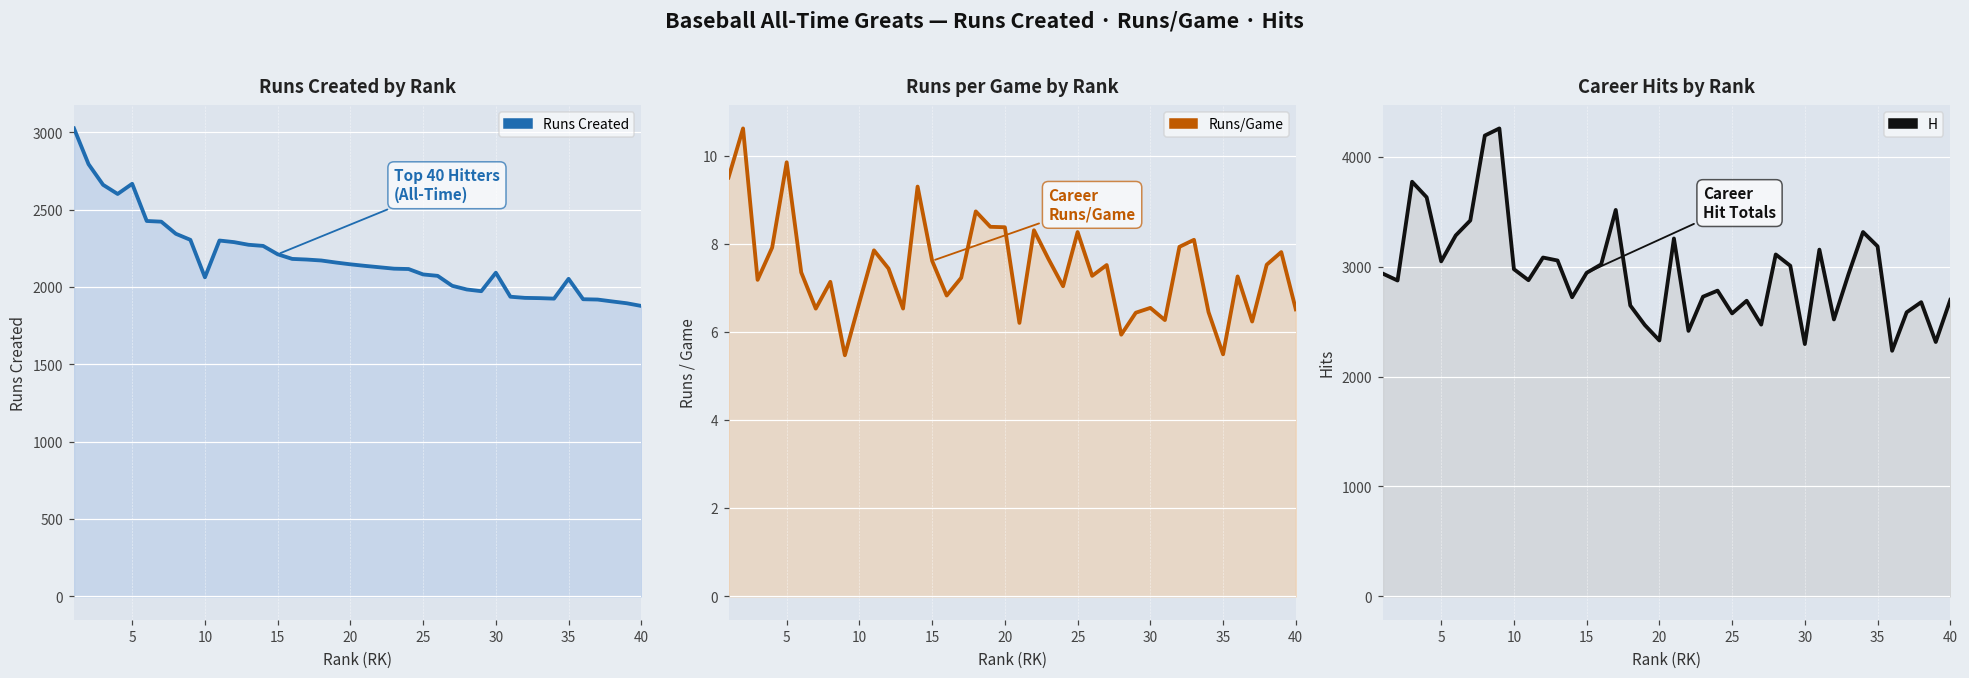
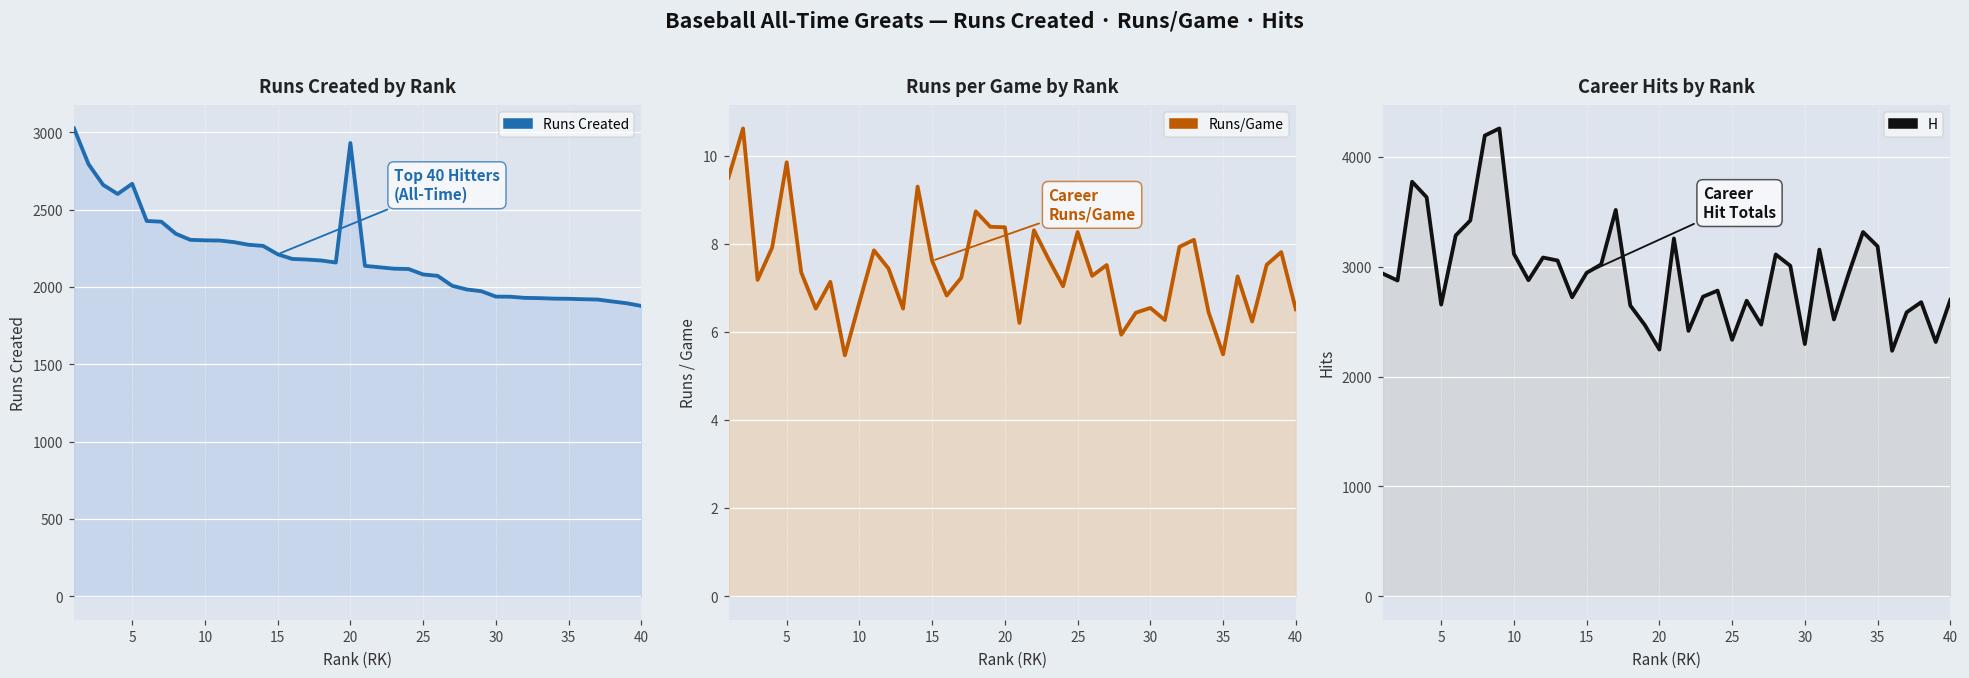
Runs Created by Rank, 10: 2060 -> 2300
Runs Created by Rank, 20: 2150 -> 2930
Runs Created by Rank, 30: 2090 -> 1940
Runs Created by Rank, 35: 2050 -> 1920
Career Hits by Rank, 5: 3000 -> 2700
Career Hits by Rank, 10: 3000 -> 3100
Career Hits by Rank, 20: 2300 -> 2200
Career Hits by Rank, 25: 2600 -> 2300
